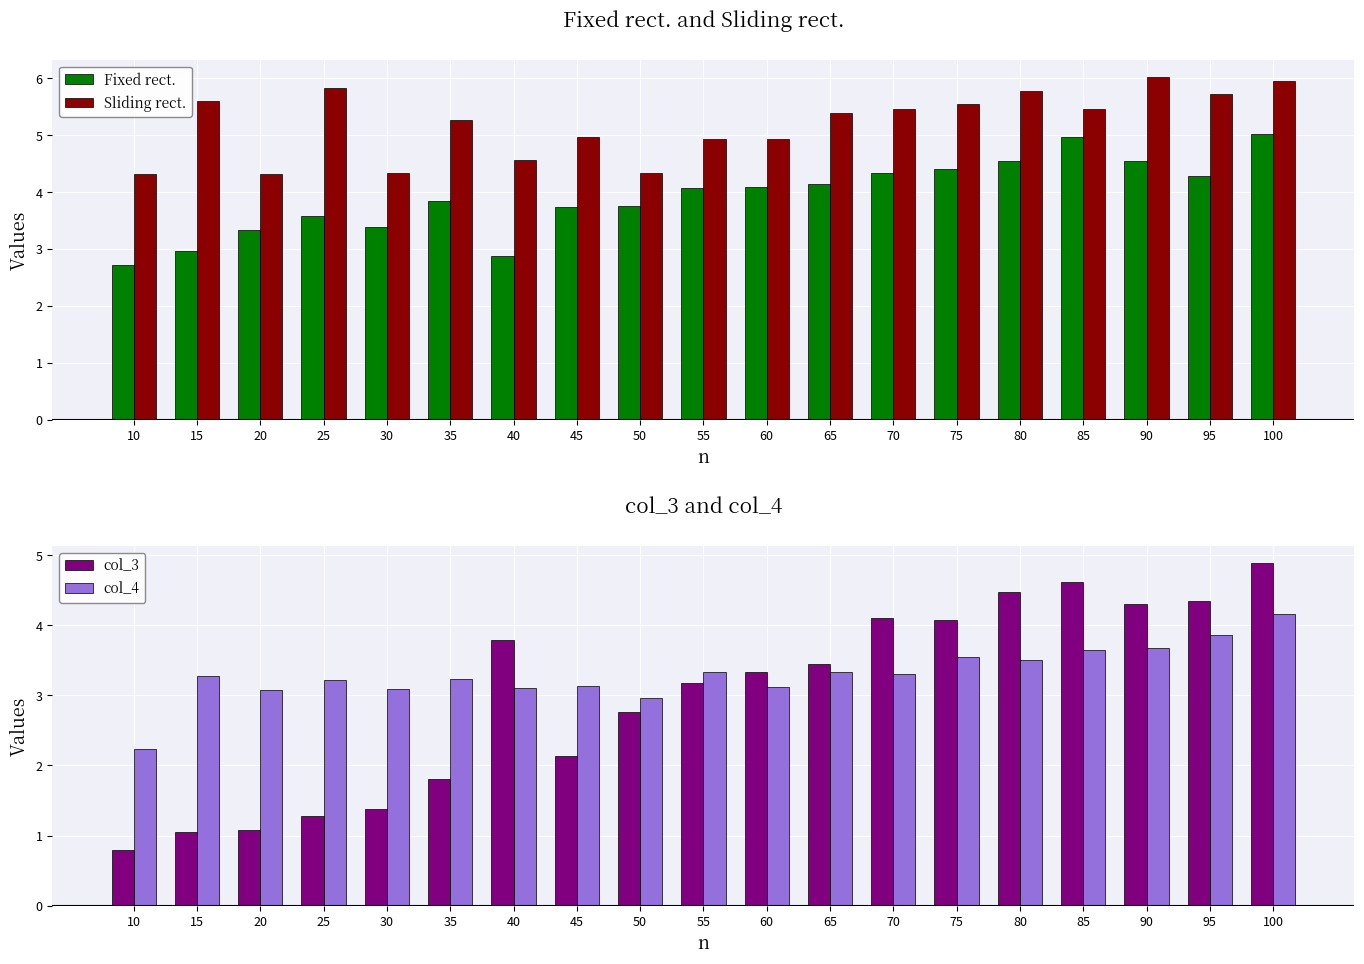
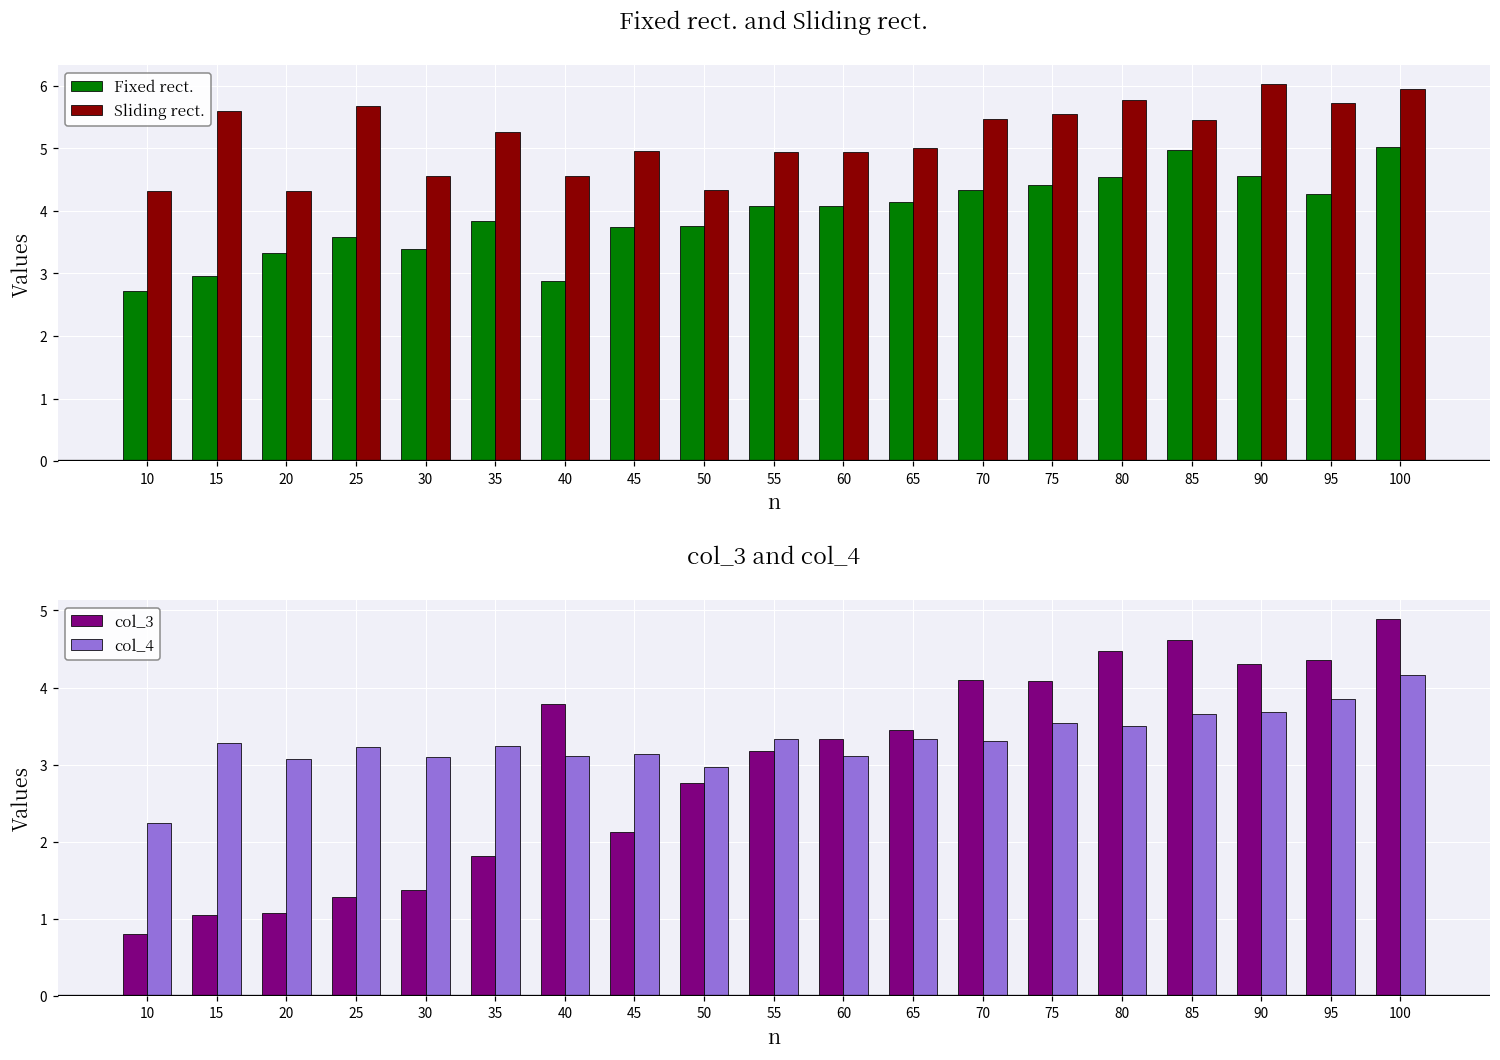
Fixed rect. and Sliding rect., Sliding rect., 25: 5.8 -> 5.7
Fixed rect. and Sliding rect., Sliding rect., 30: 4.3 -> 4.6
Fixed rect. and Sliding rect., Sliding rect., 65: 5.4 -> 5.0
